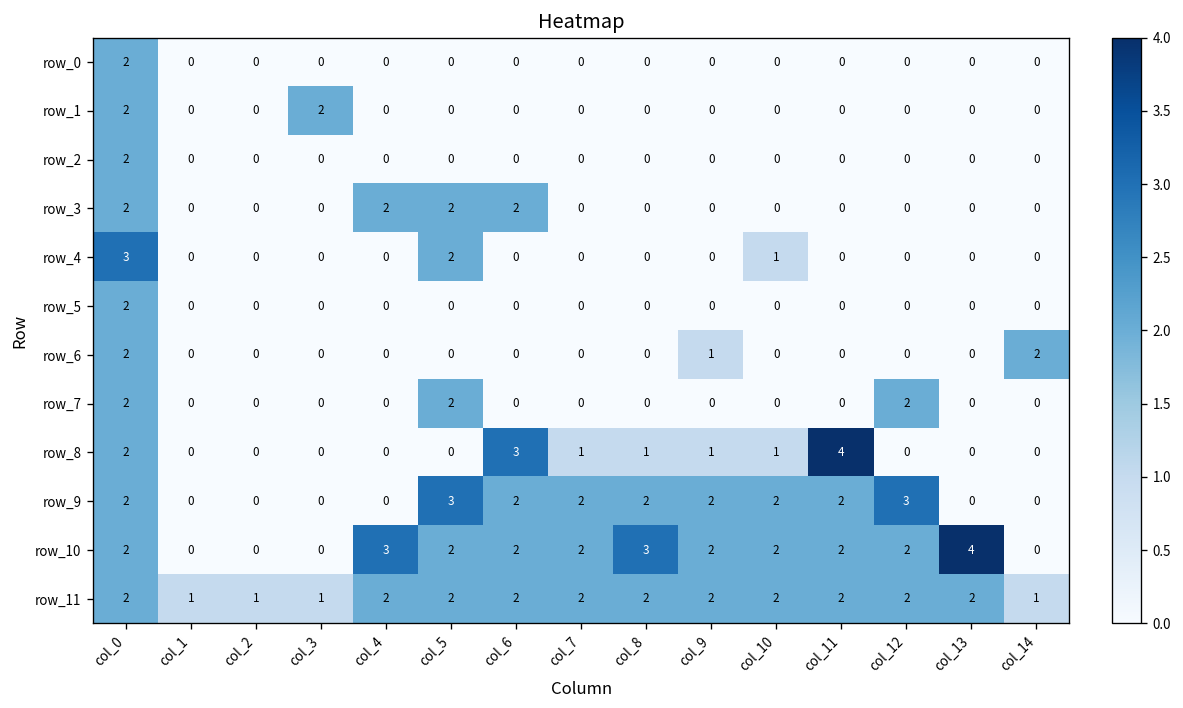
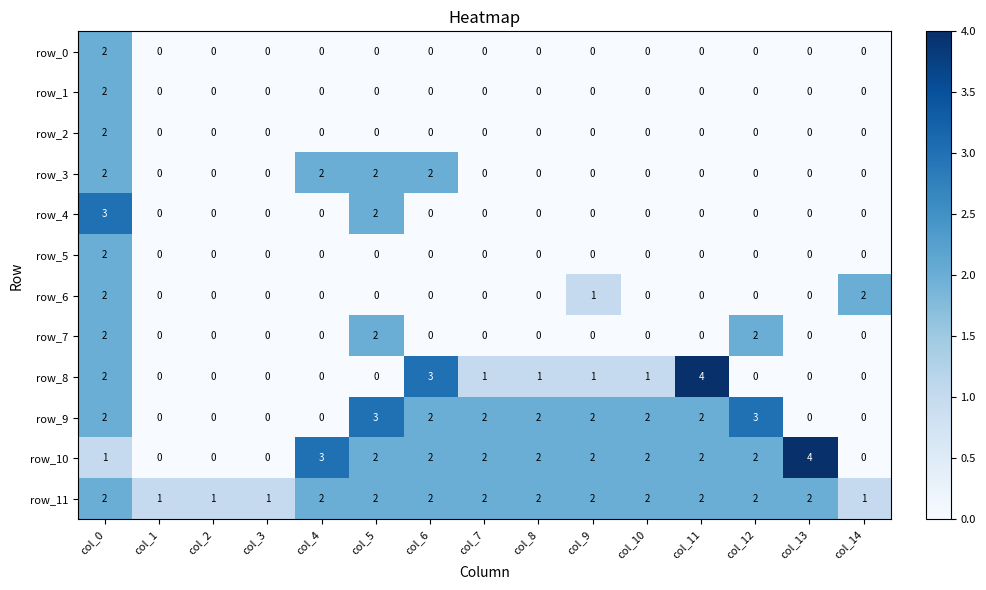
row_1, col_3: 2 -> 0
row_4, col_10: 1 -> 0
row_10, col_0: 2 -> 1
row_10, col_8: 3 -> 2
